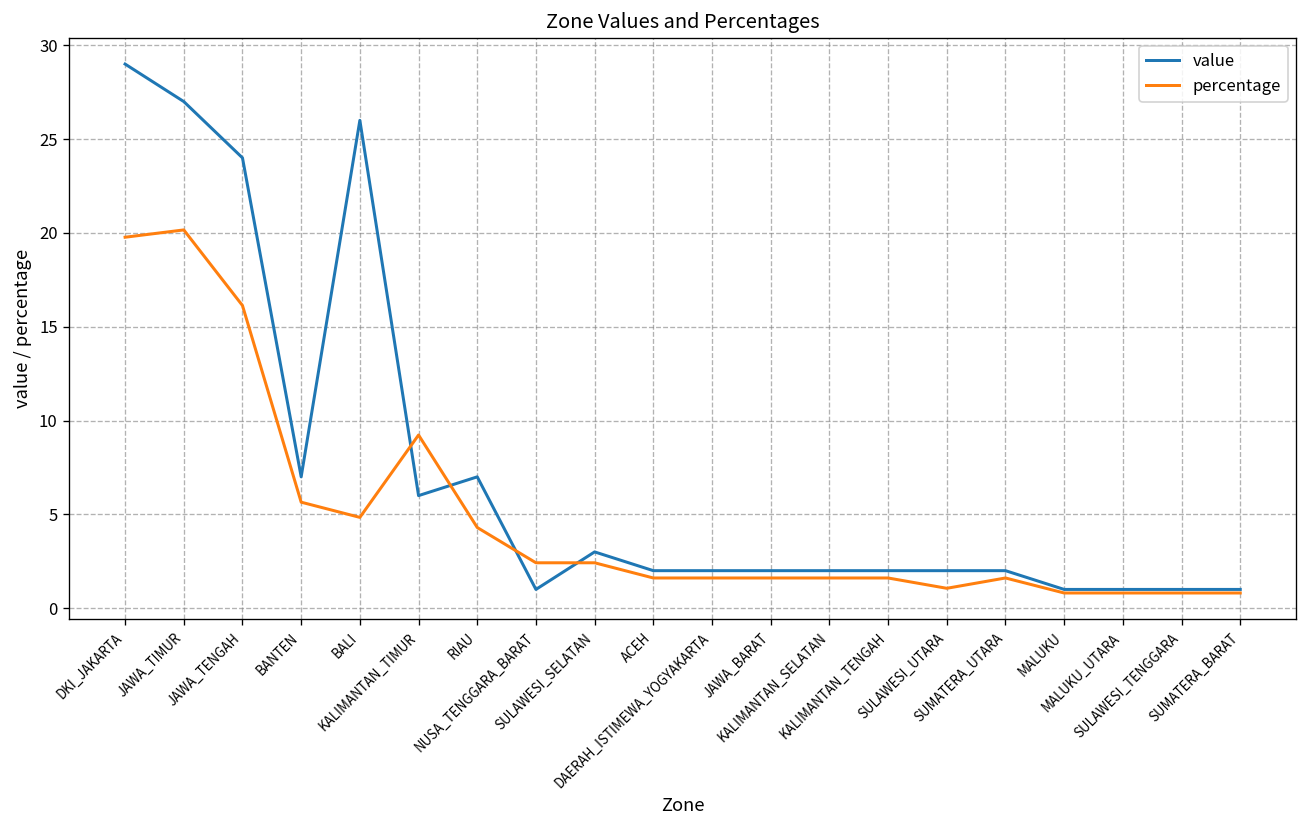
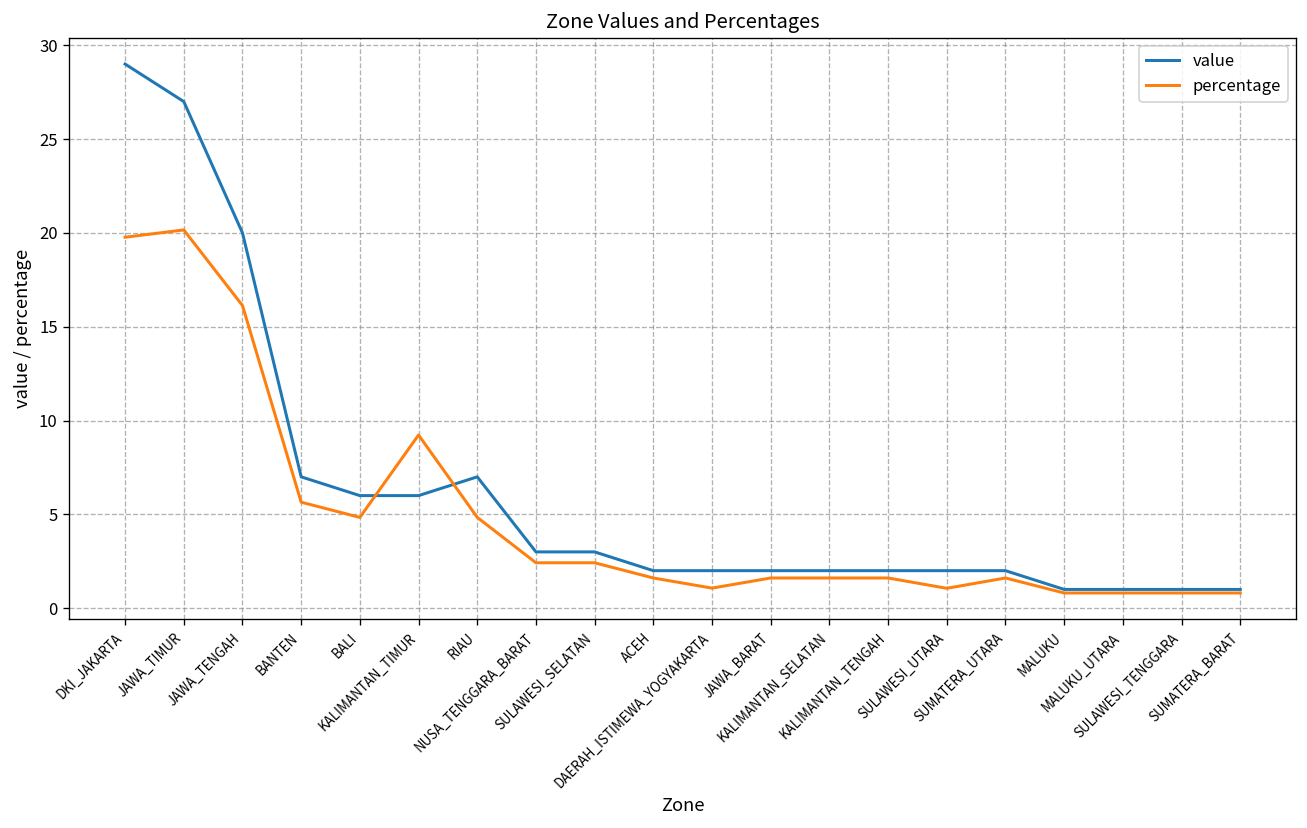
value, JAWA_TENGAH: 24 -> 20
value, BALI: 26 -> 6
percentage, RIAU: 4.3 -> 4.8
value, NUSA_TENGGARA_BARAT: 1 -> 3
percentage, DAERAH_ISTIMEWA_YOGYAKARTA: 1.6 -> 1.1
